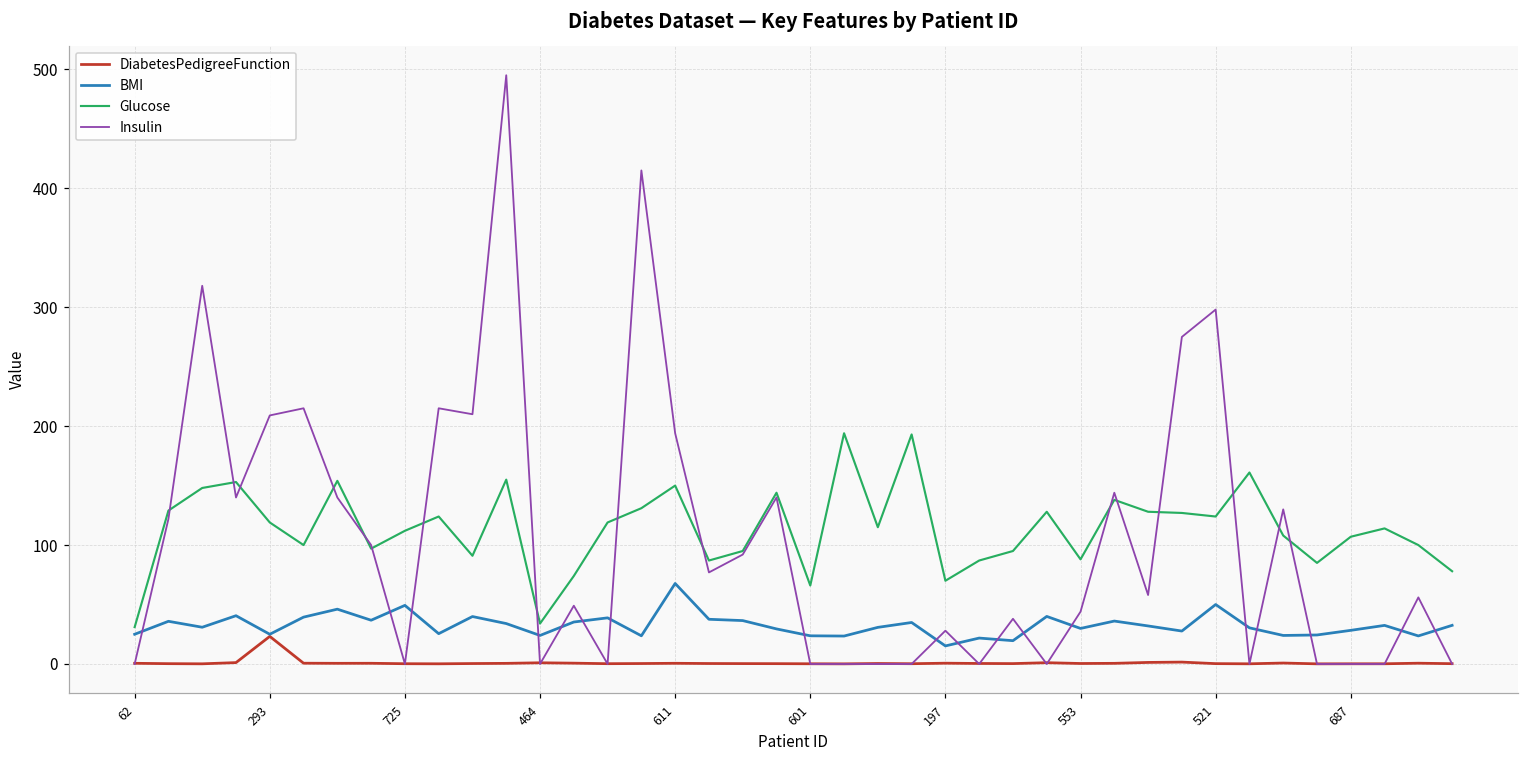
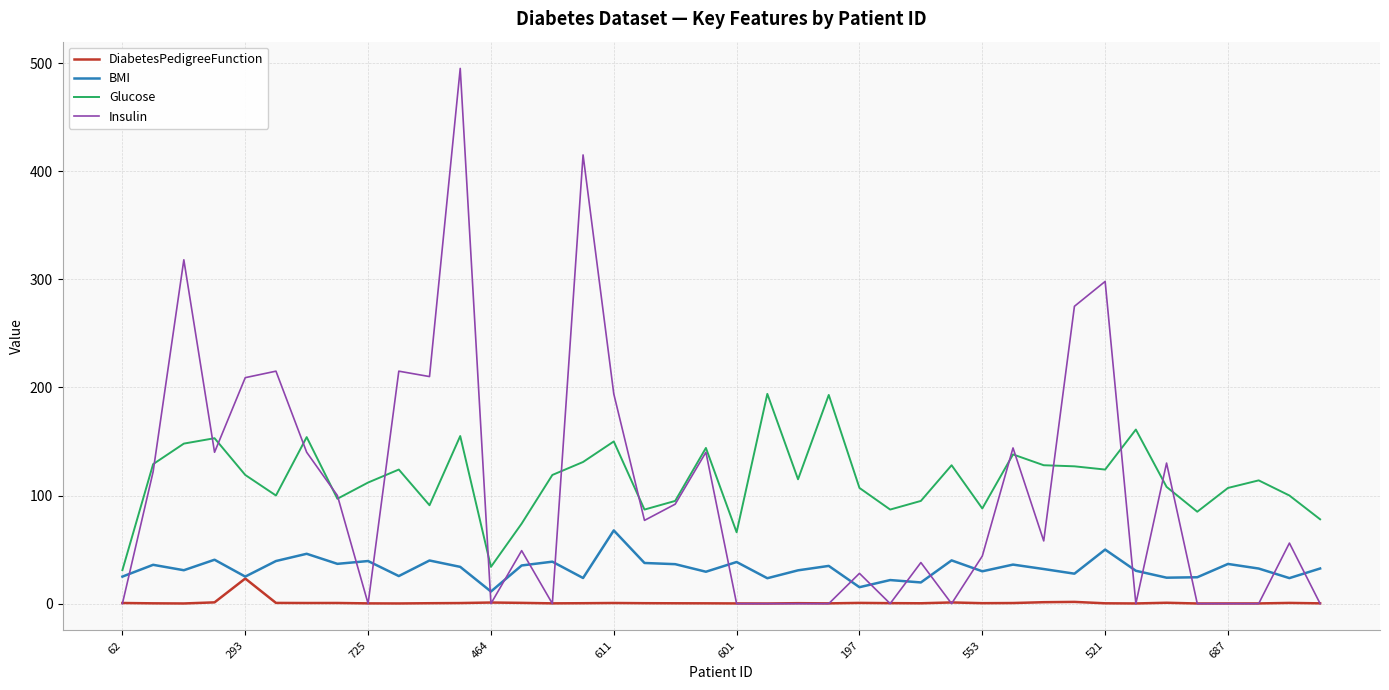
BMI, 725: 49 -> 39
BMI, 464: 24 -> 11
BMI, 601: 24 -> 39
Glucose, 197: 70 -> 107
BMI, 687: 28 -> 37
